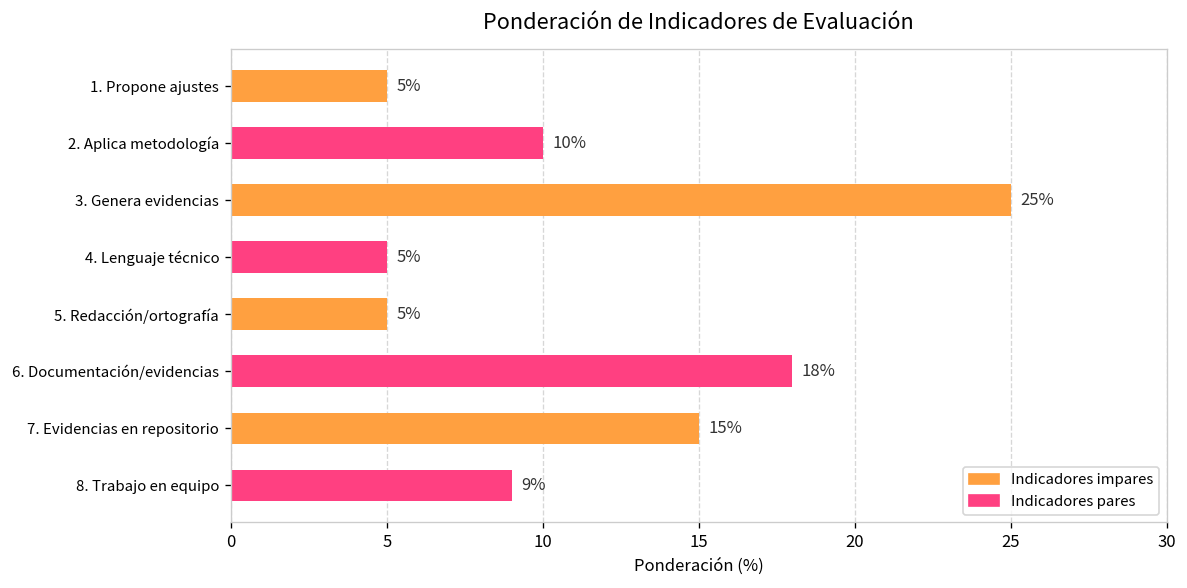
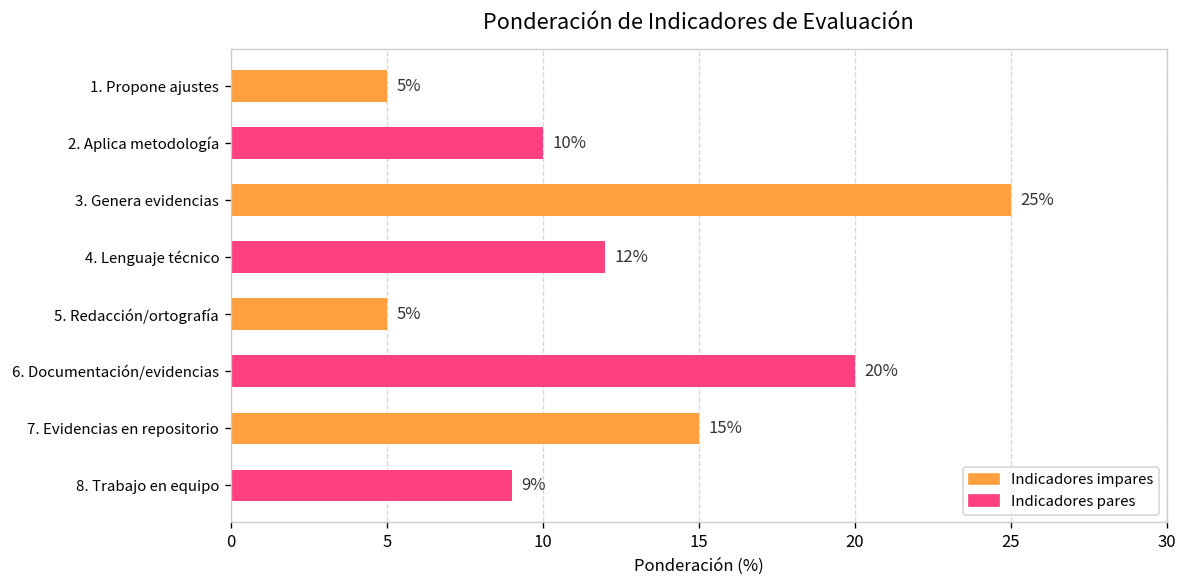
4. Lenguaje técnico: 5% -> 12%
6. Documentación/evidencias: 18% -> 20%
